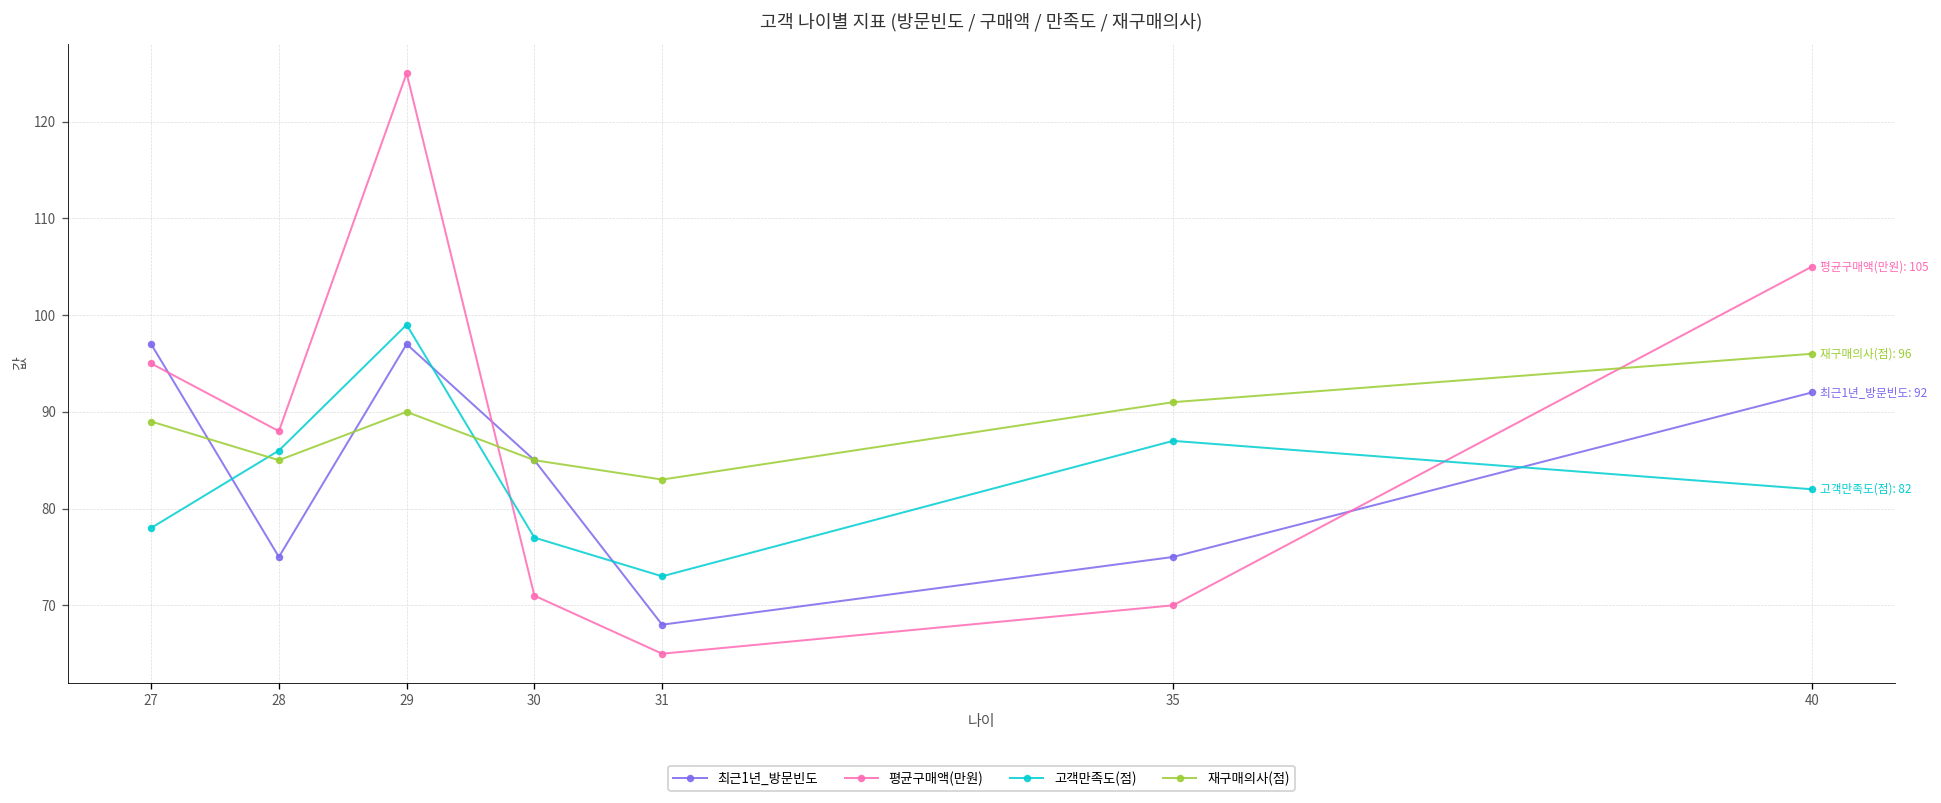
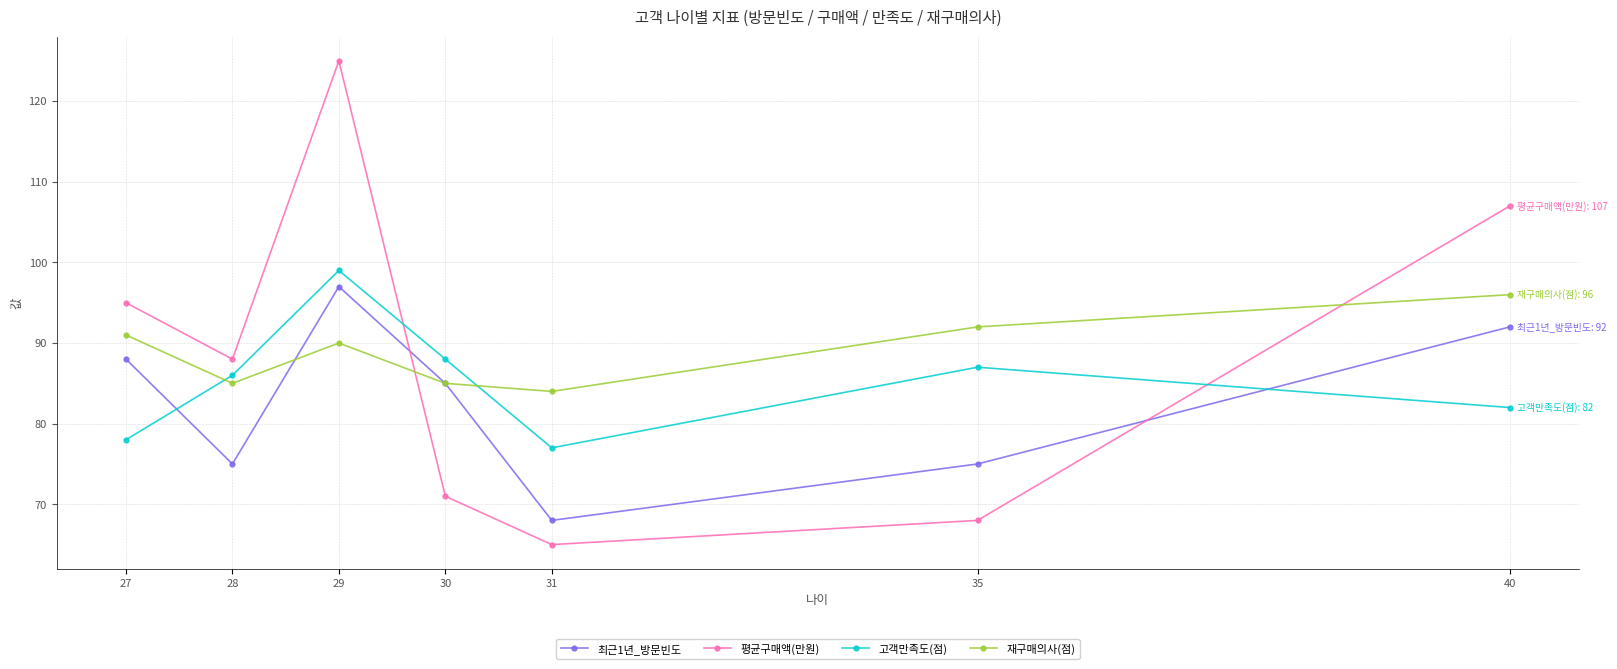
최근1년_방문빈도, 27: 97 -> 88
재구매의사(점), 27: 89 -> 91
고객만족도(점), 30: 77 -> 88
고객만족도(점), 31: 73 -> 77
재구매의사(점), 31: 83 -> 84
평균구매액(만원), 35: 70 -> 68
재구매의사(점), 35: 91 -> 92
평균구매액(만원), 40: 105 -> 107
